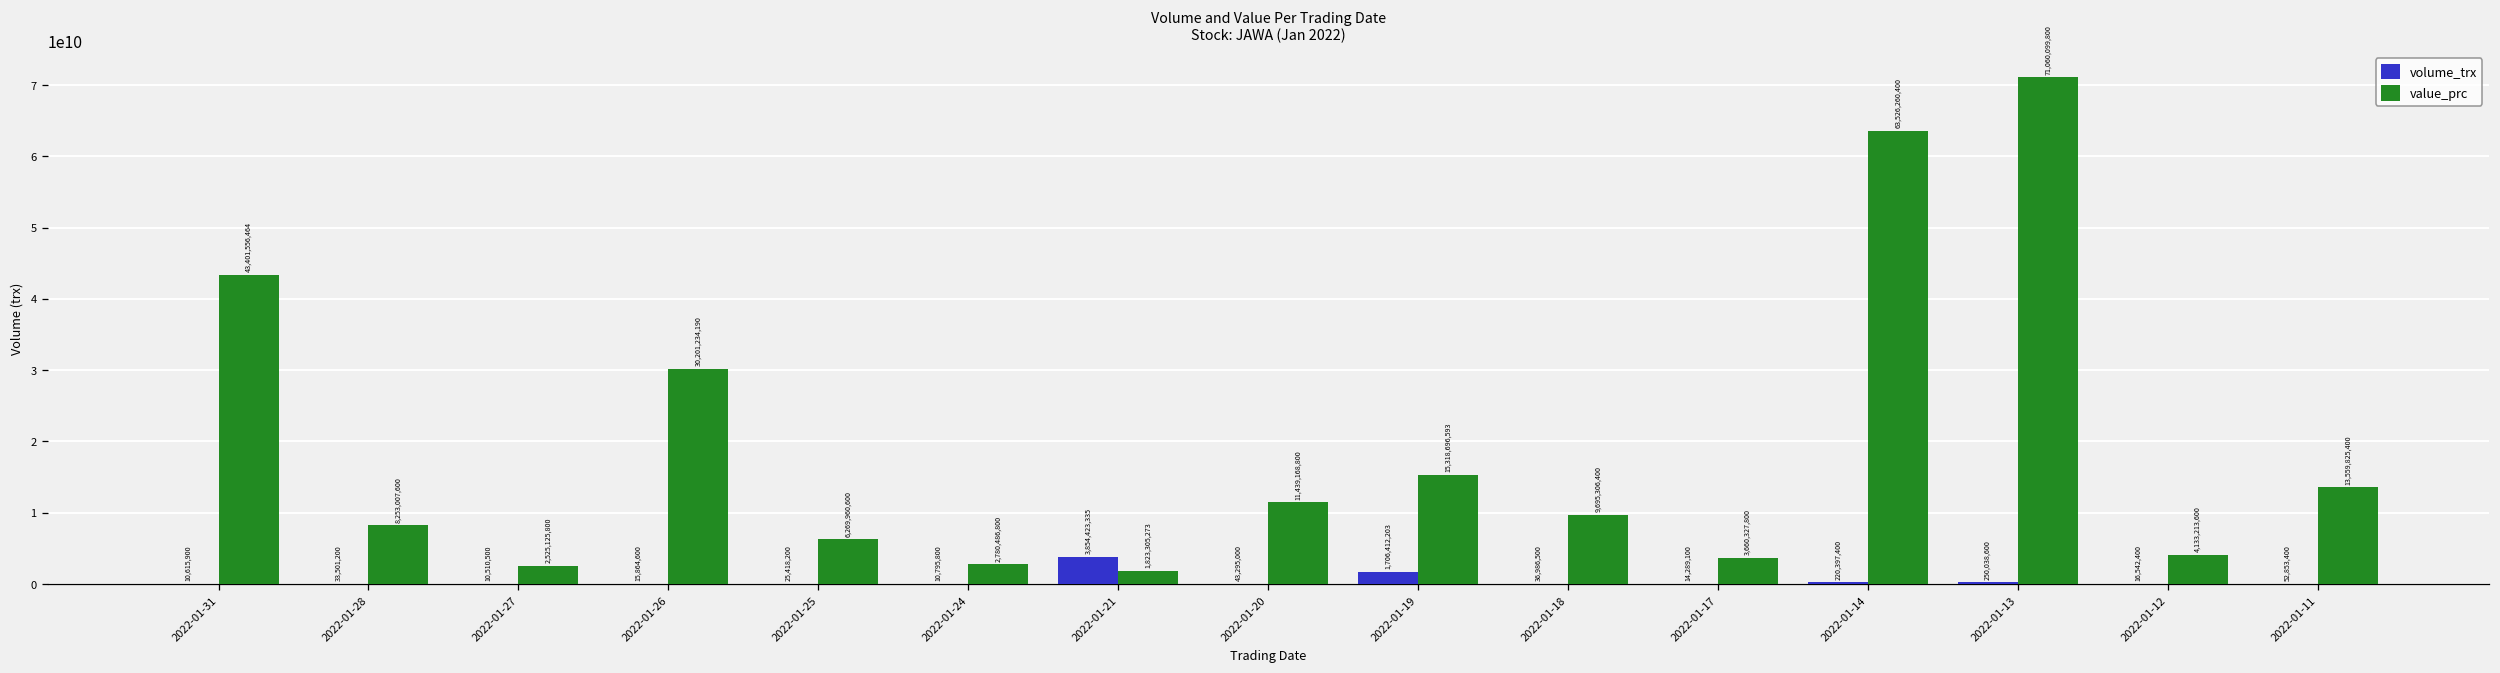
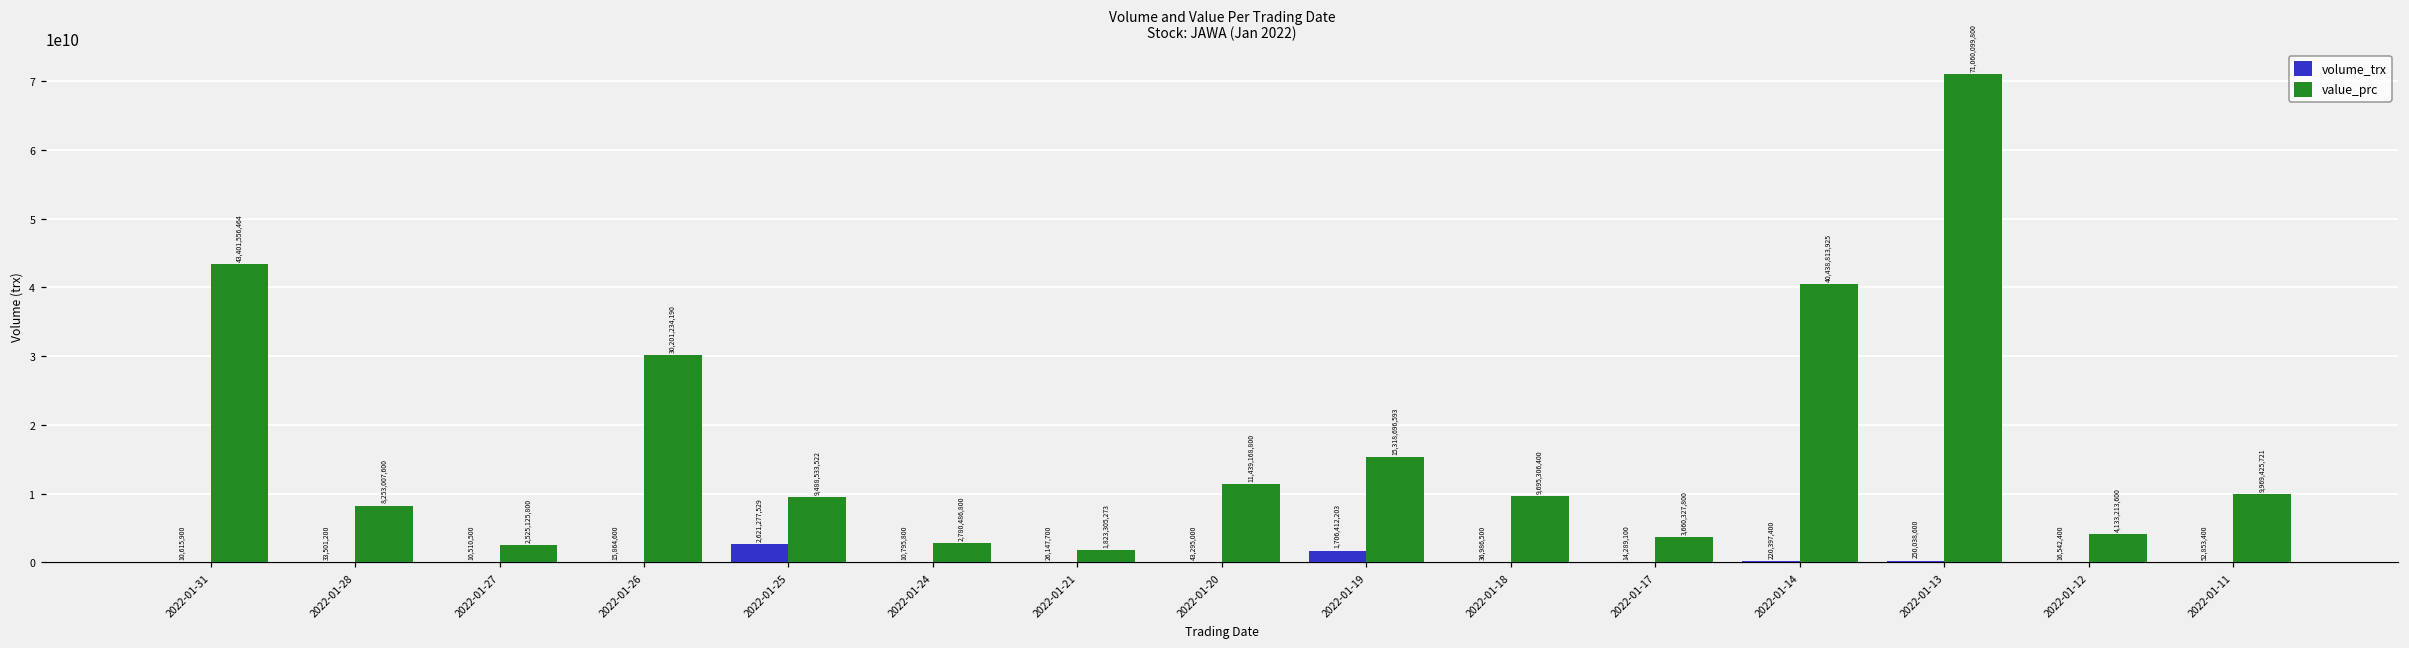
volume_trx, 2022-01-25: 25,418,200 -> 2,621,277,529
value_prc, 2022-01-25: 6,269,960,600 -> 9,488,533,522
volume_trx, 2022-01-21: 3,854,423,335 -> 26,147,700
value_prc, 2022-01-14: 63,526,260,400 -> 40,438,813,925
value_prc, 2022-01-11: 13,559,825,400 -> 9,969,425,721
